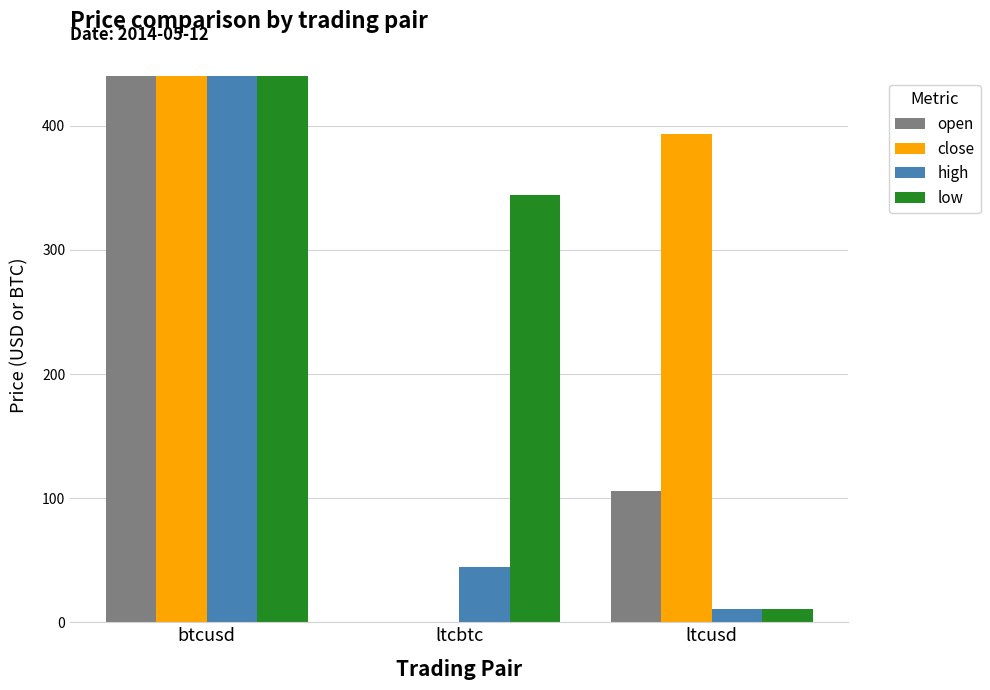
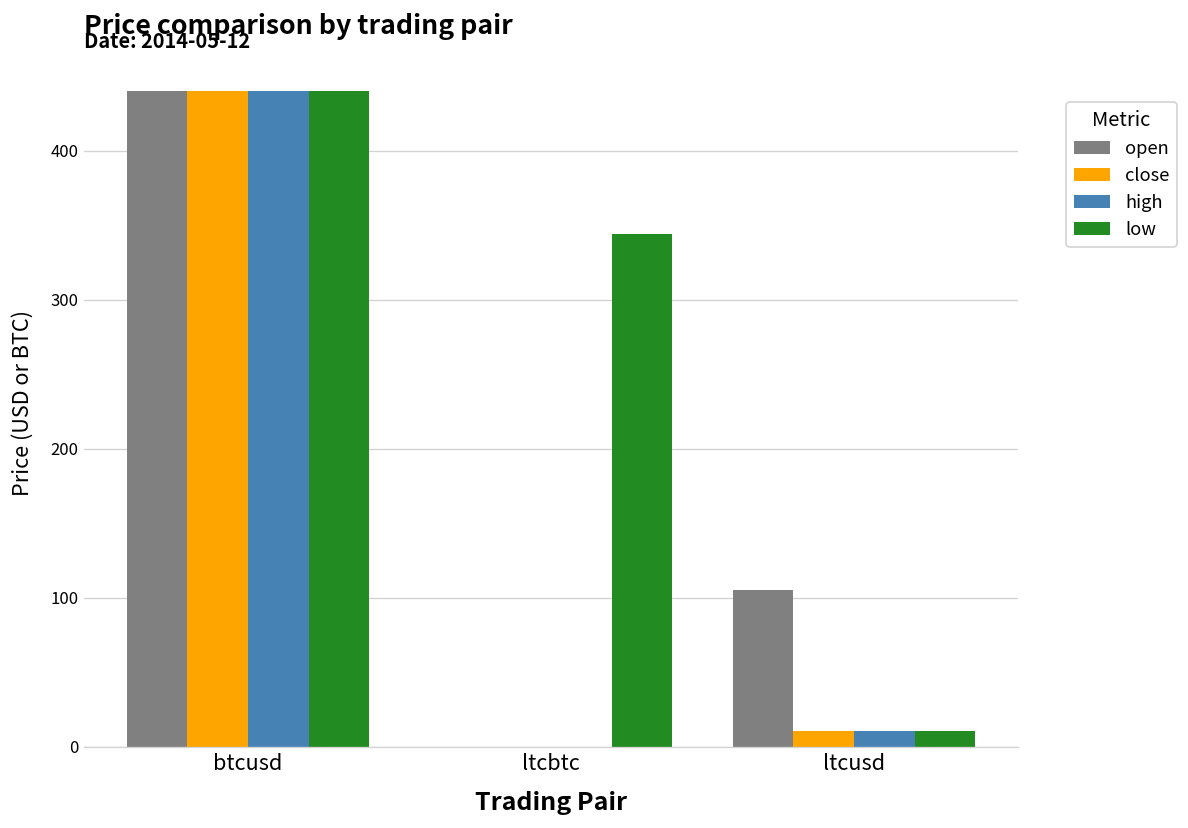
high, ltcbtc: 44 -> 0
close, ltcusd: 394 -> 11
